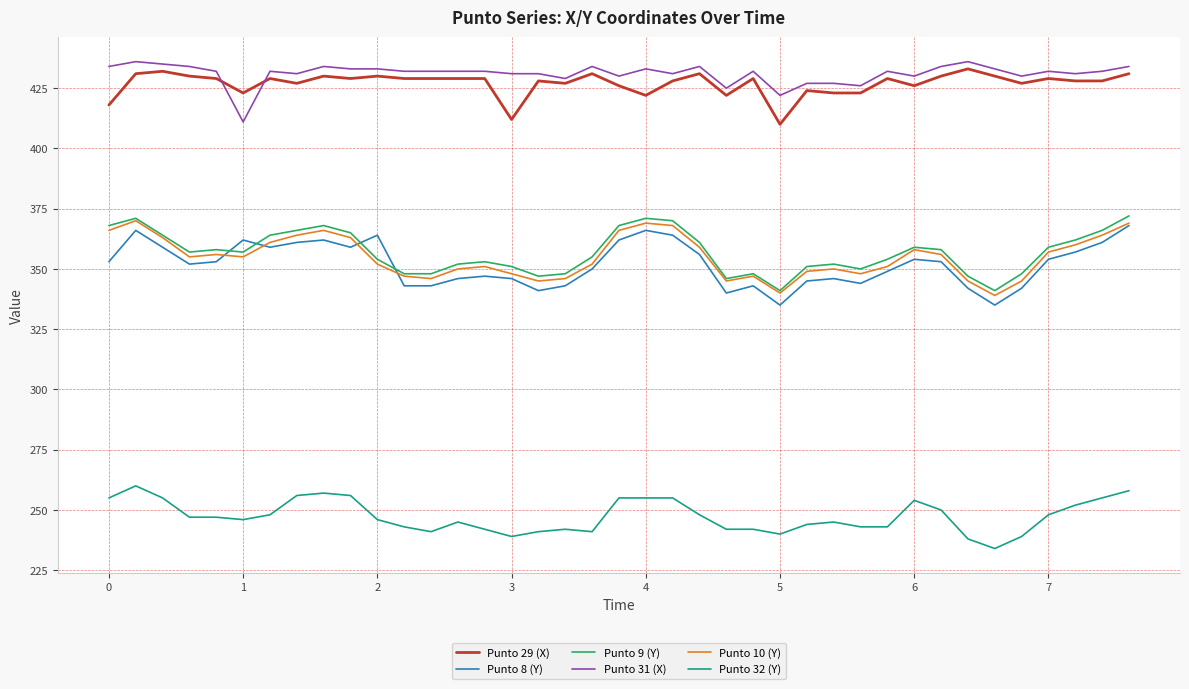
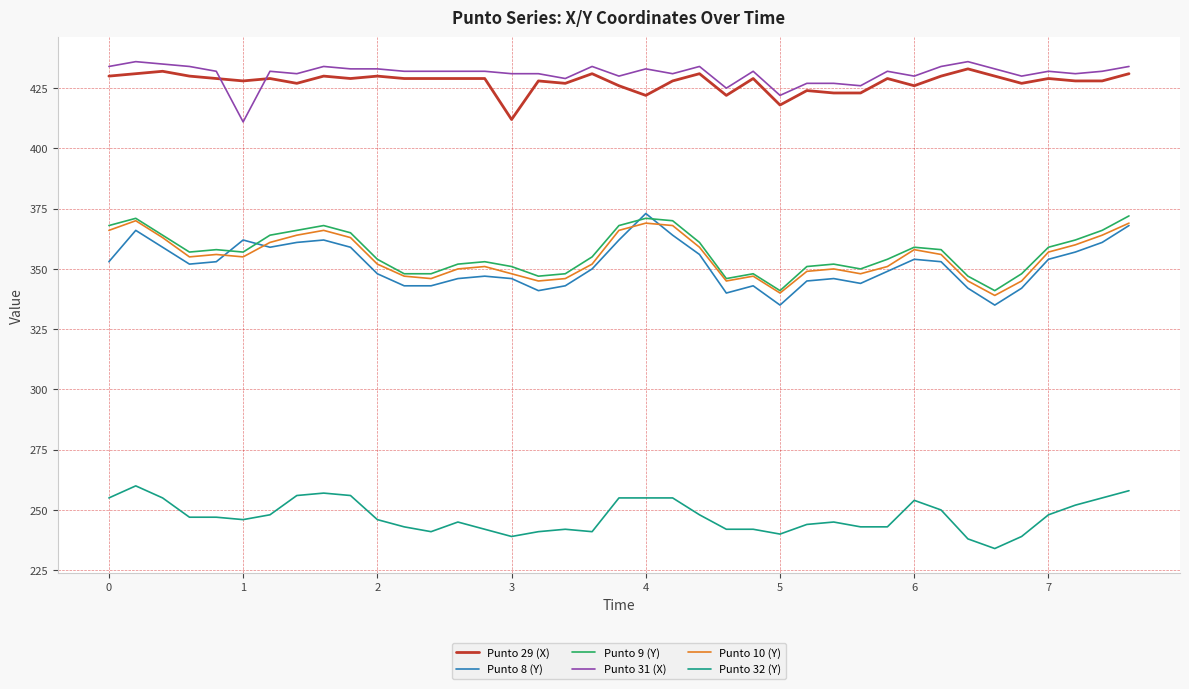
Punto 29 (X), 0: 418 -> 430
Punto 29 (X), 1: 423 -> 428
Punto 8 (Y), 2: 364 -> 348
Punto 8 (Y), 4: 366 -> 373
Punto 29 (X), 5: 410 -> 418
